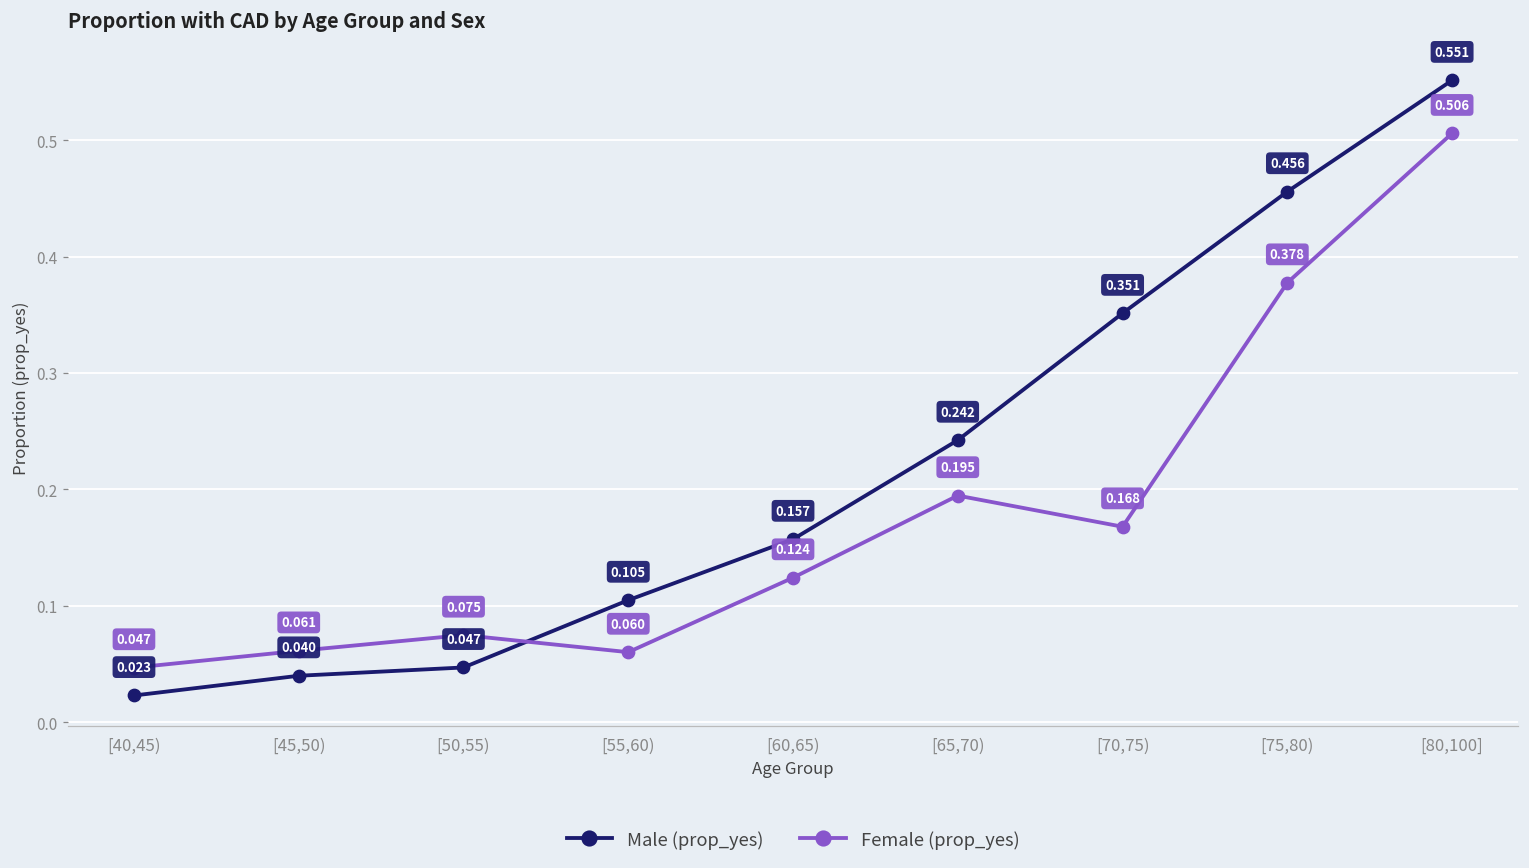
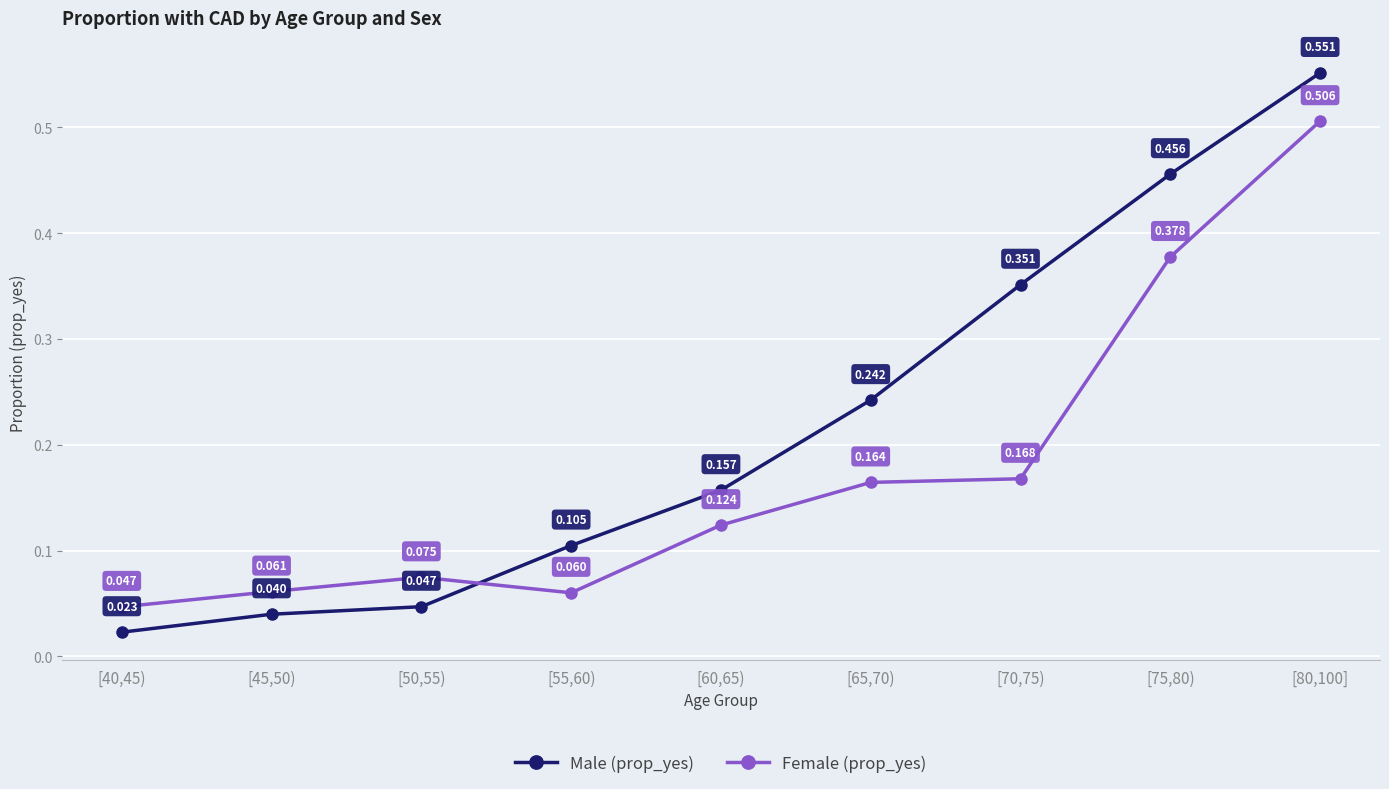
Female (prop_yes), [65,70): 0.195 -> 0.164
